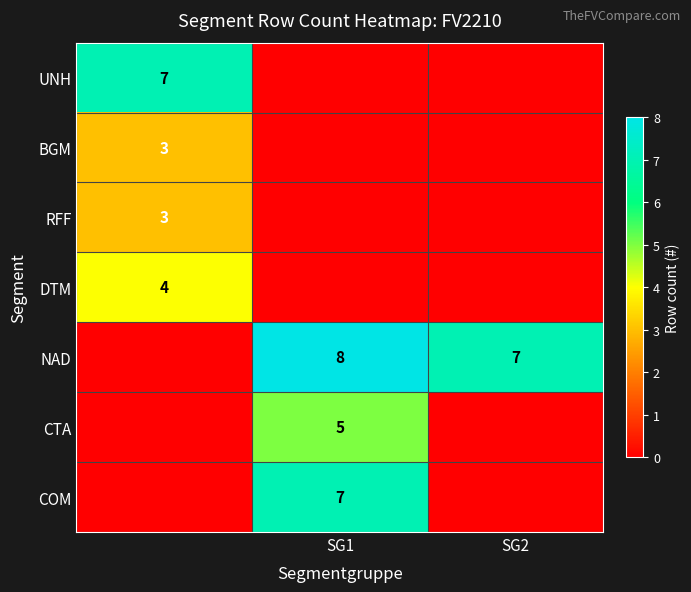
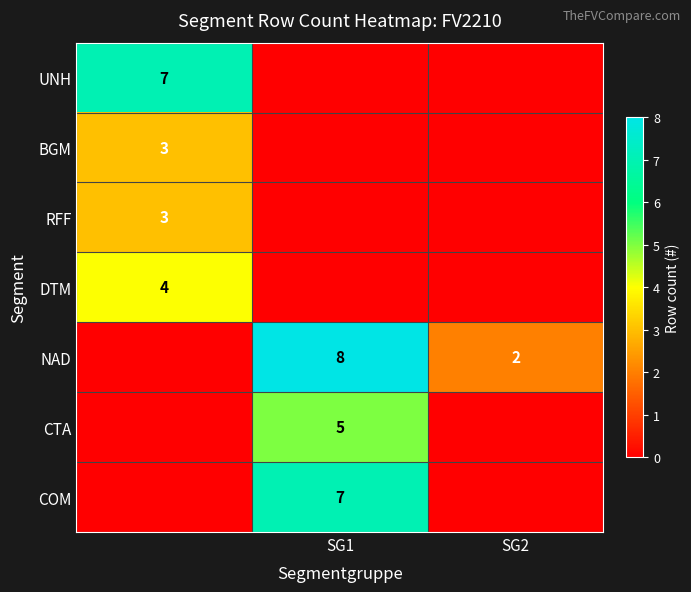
NAD, SG2: 7 -> 2
